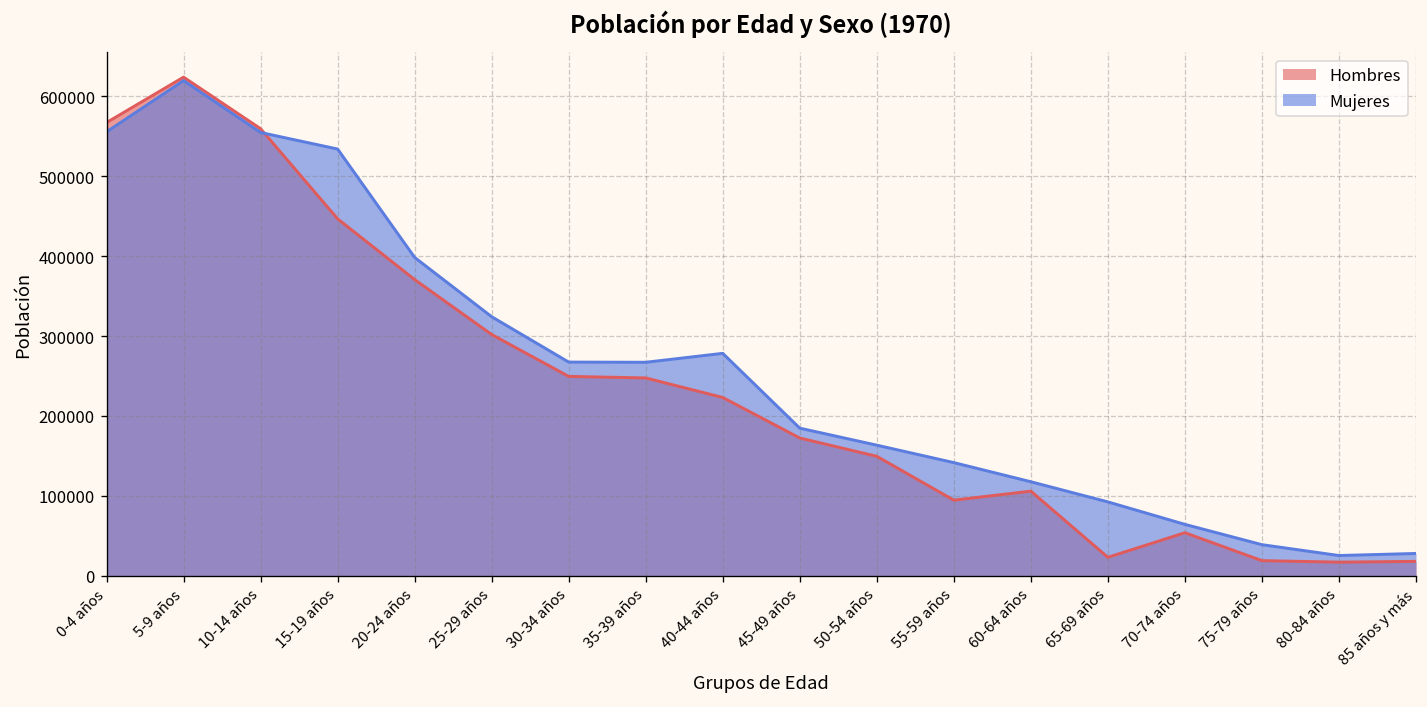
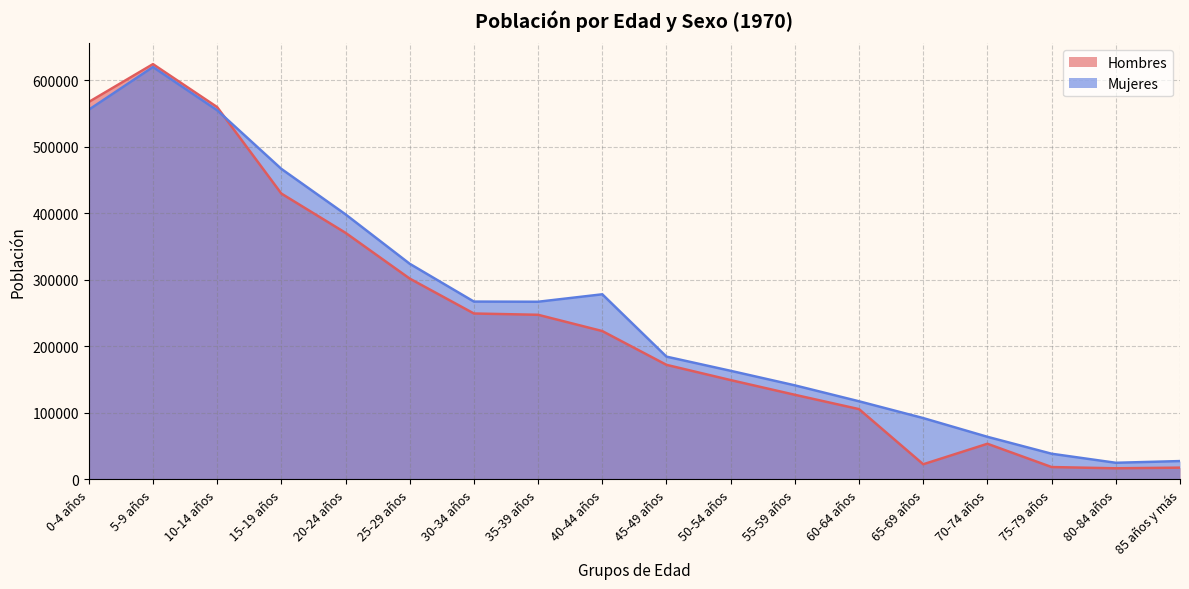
Hombres, 15-19 años: 450000 -> 430000
Mujeres, 15-19 años: 530000 -> 470000
Hombres, 55-59 años: 90000 -> 130000
